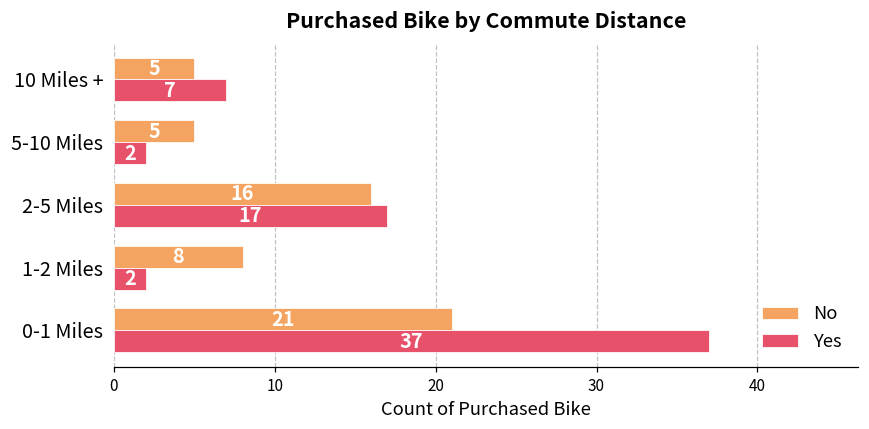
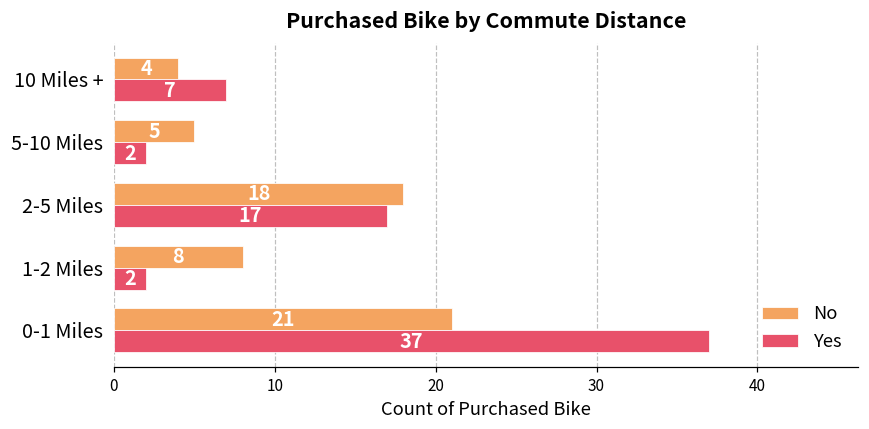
No, 10 Miles +: 5 -> 4
No, 2-5 Miles: 16 -> 18
